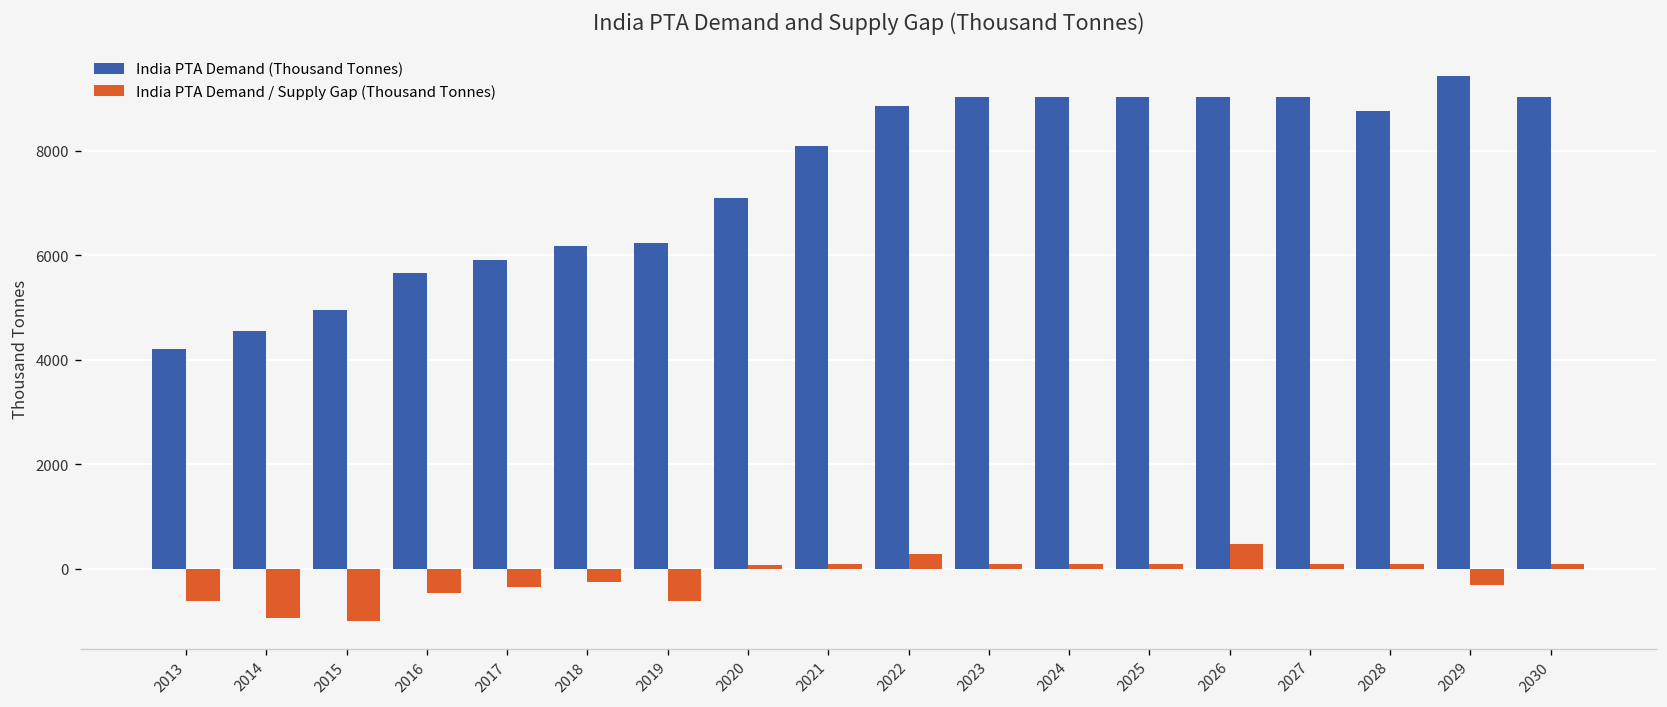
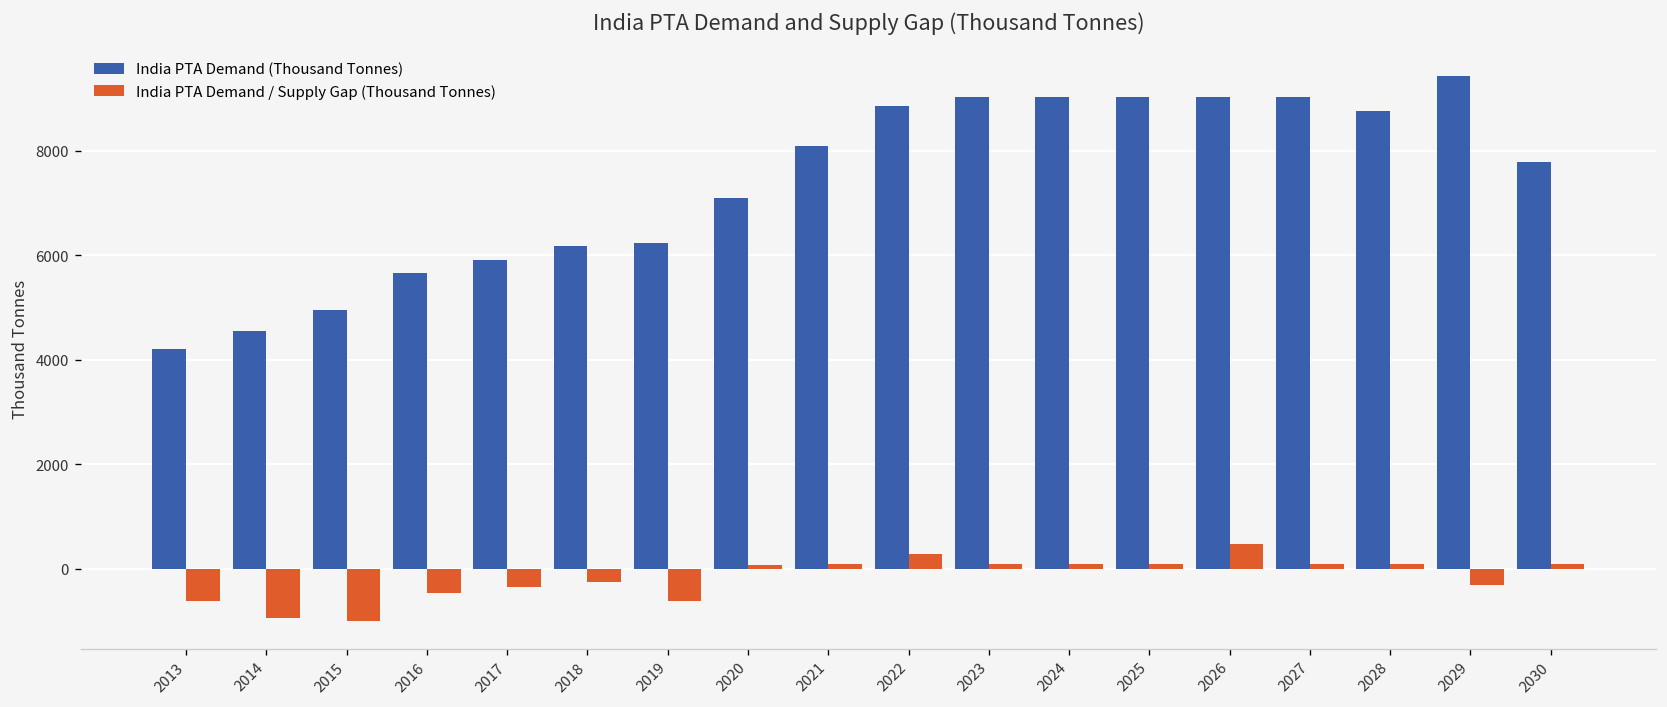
India PTA Demand (Thousand Tonnes), 2030: 9000 -> 7800
